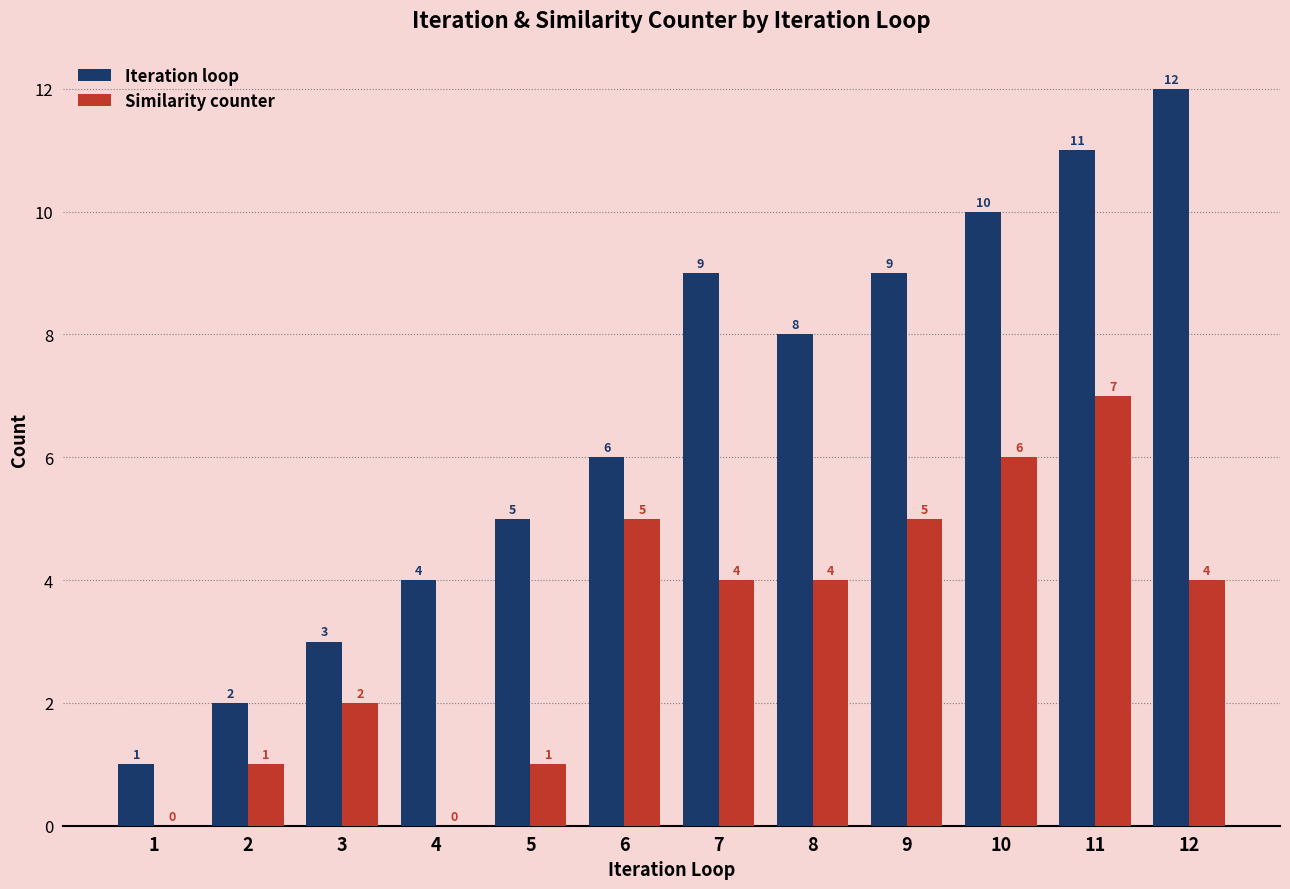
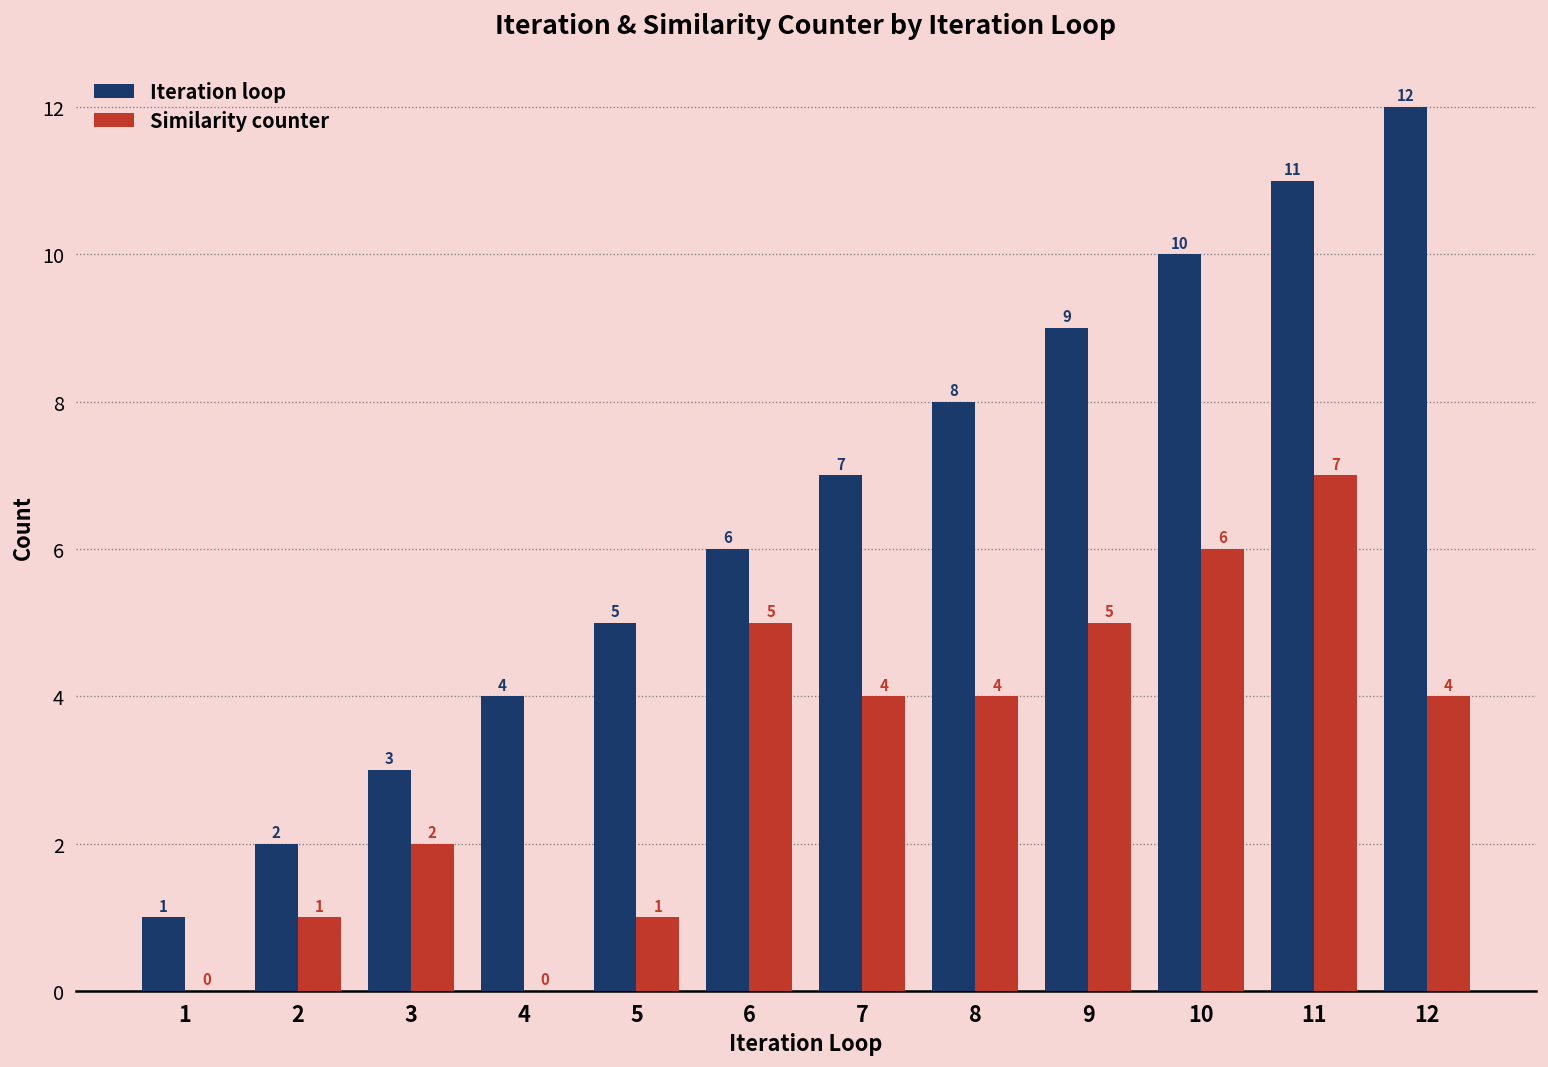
Iteration loop, 7: 9 -> 7
